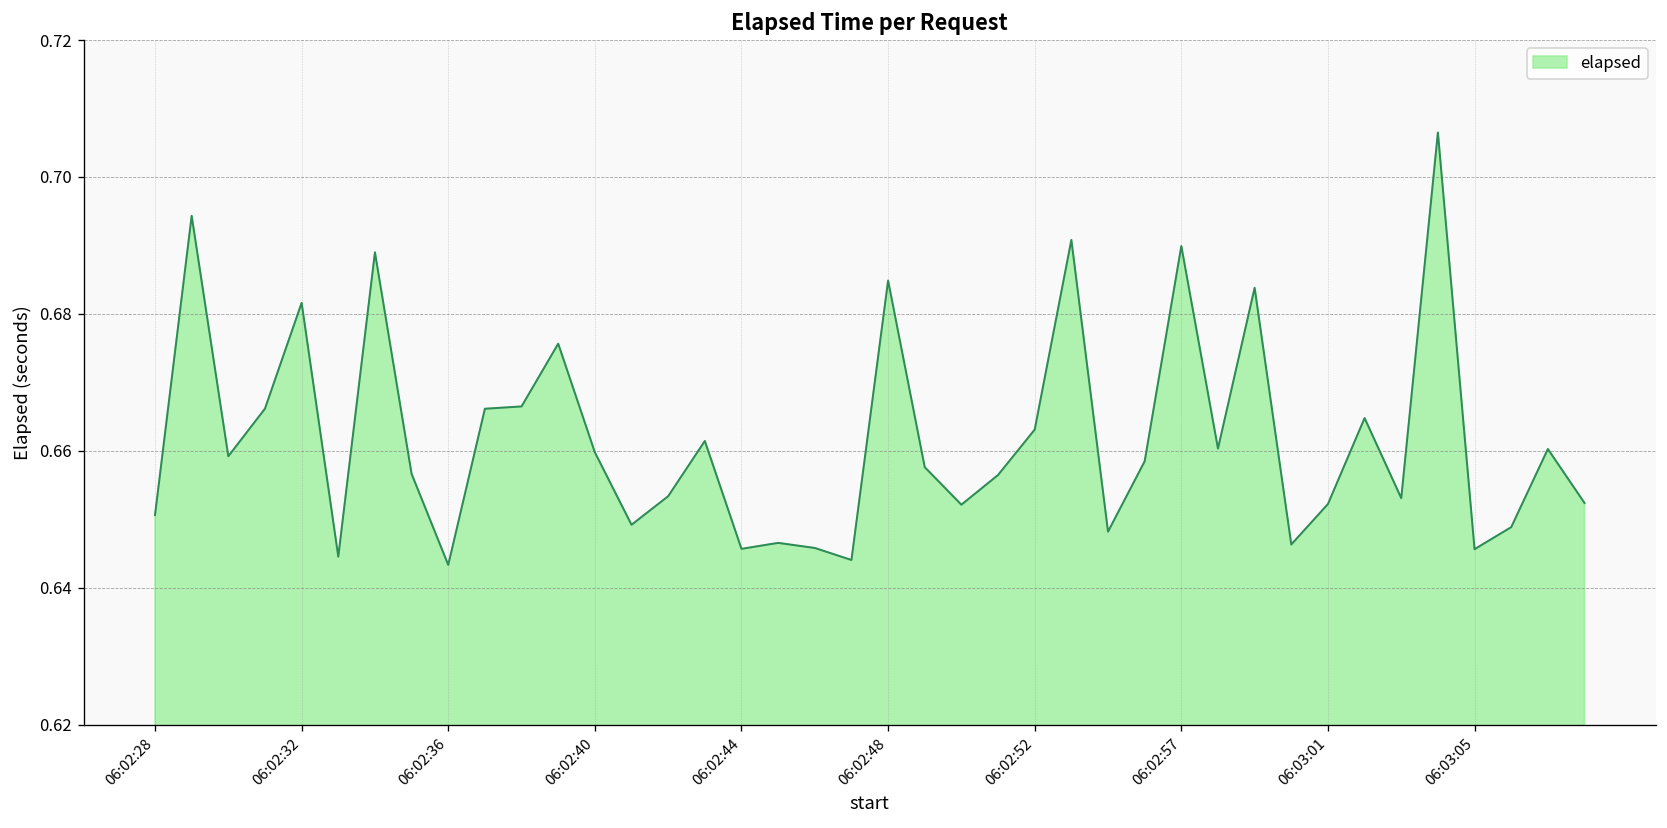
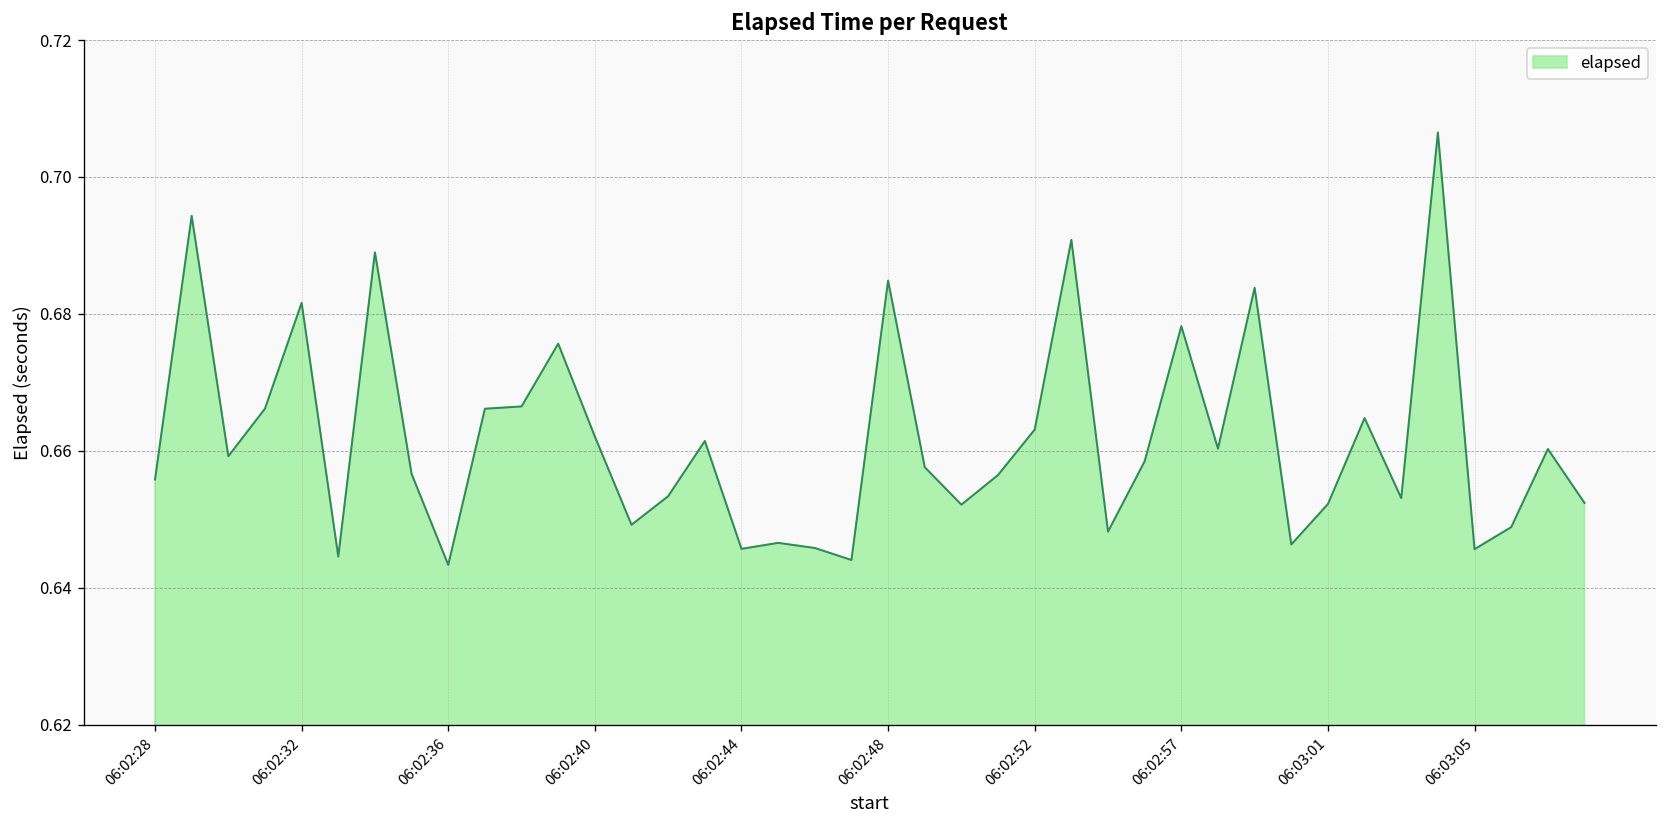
06:02:28: 0.651 -> 0.656
06:02:40: 0.660 -> 0.662
06:02:57: 0.690 -> 0.678
